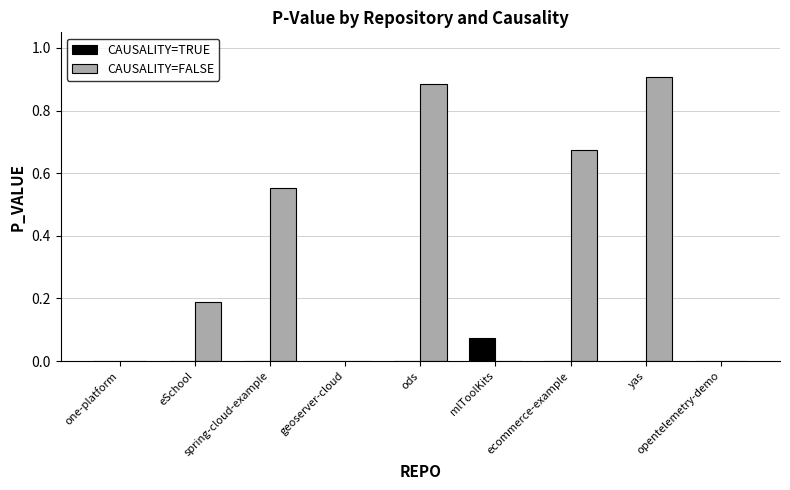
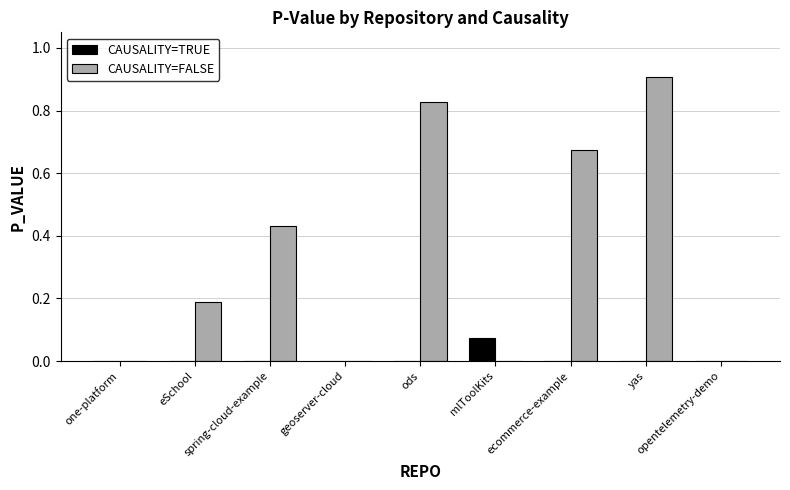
CAUSALITY=FALSE, spring-cloud-example: 0.55 -> 0.43
CAUSALITY=FALSE, ods: 0.88 -> 0.83
